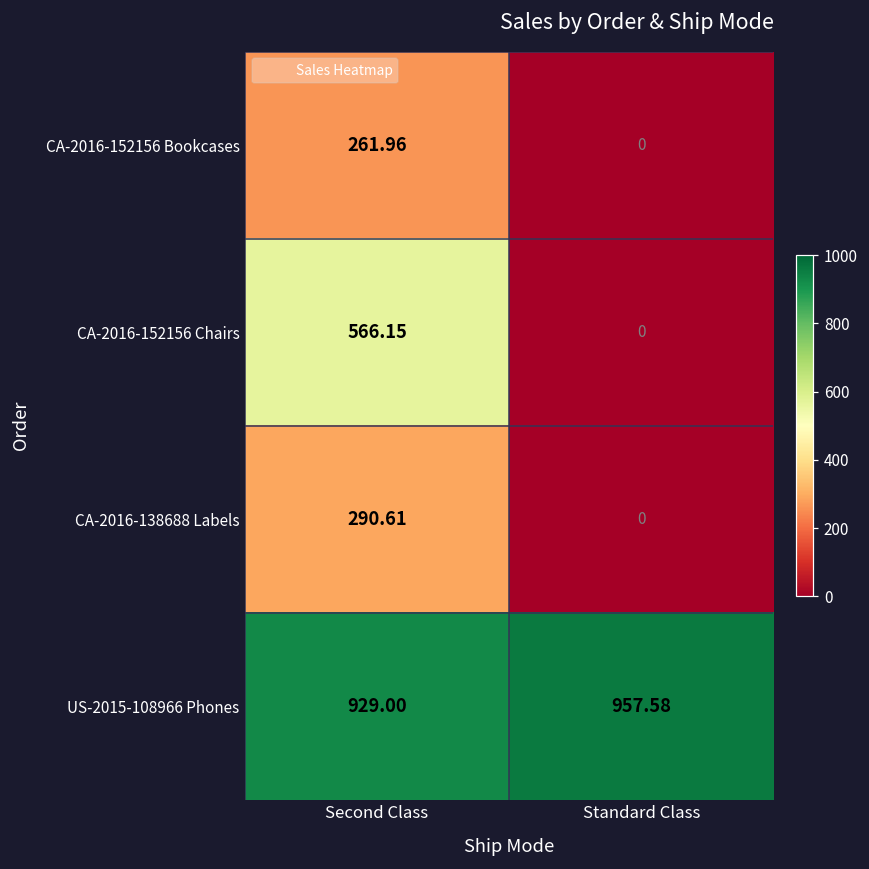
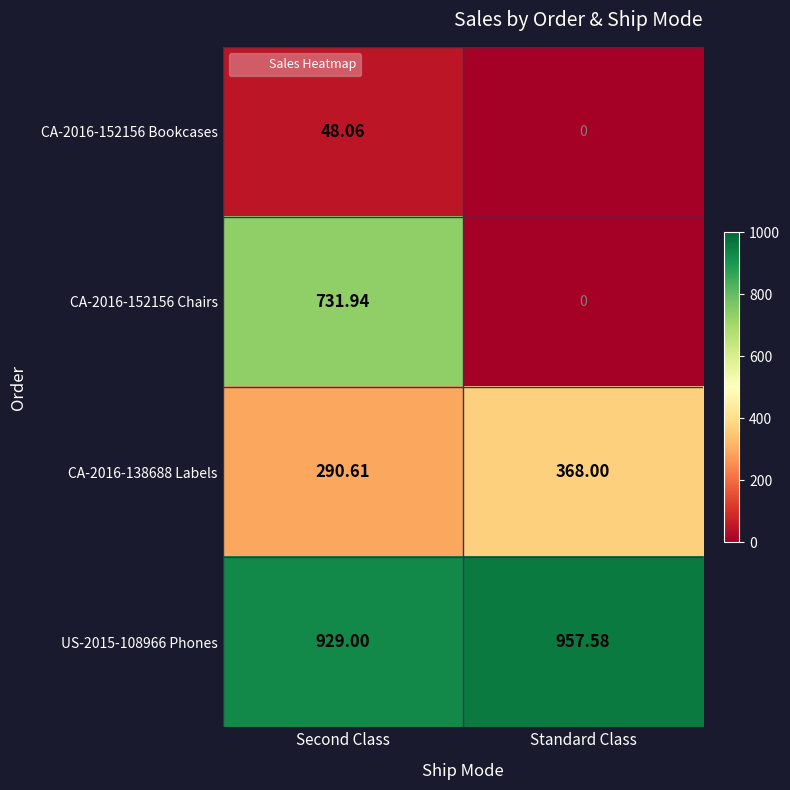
CA-2016-152156 Bookcases, Second Class: 261.96 -> 48.06
CA-2016-152156 Chairs, Second Class: 566.15 -> 731.94
CA-2016-138688 Labels, Standard Class: 0 -> 368.00
